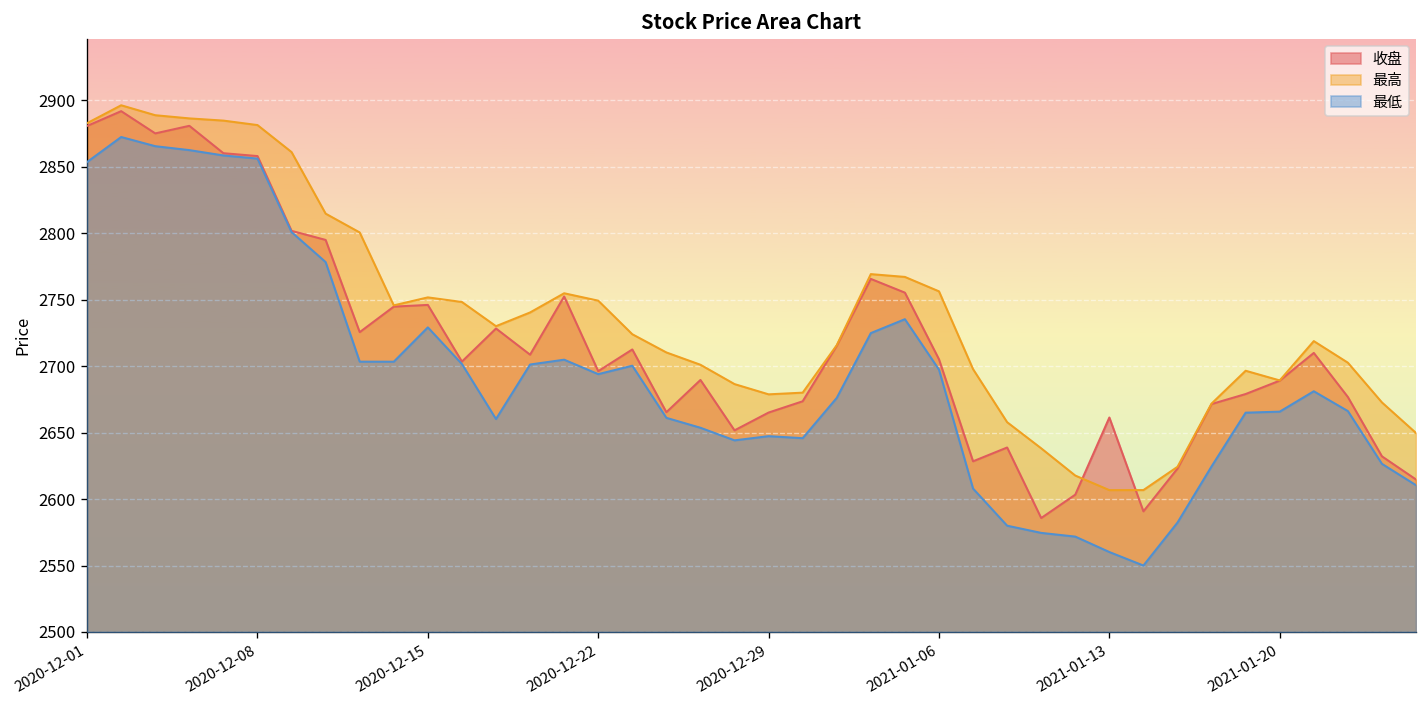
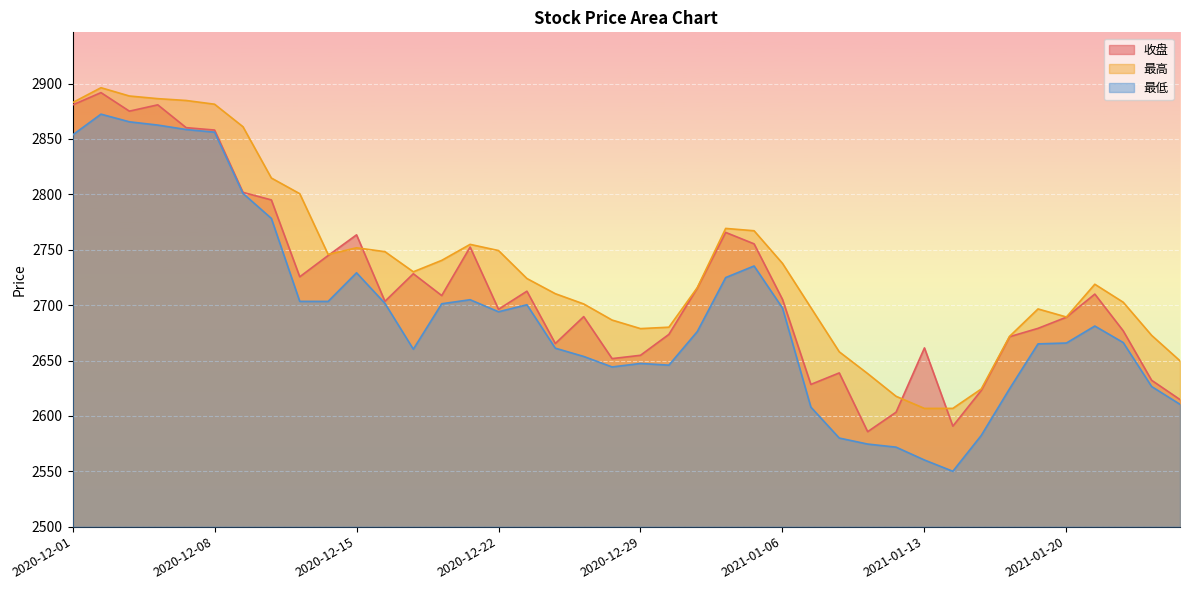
收盘, 2020-12-15: 2746 -> 2763
收盘, 2020-12-29: 2665 -> 2655
最高, 2021-01-06: 2756 -> 2738
